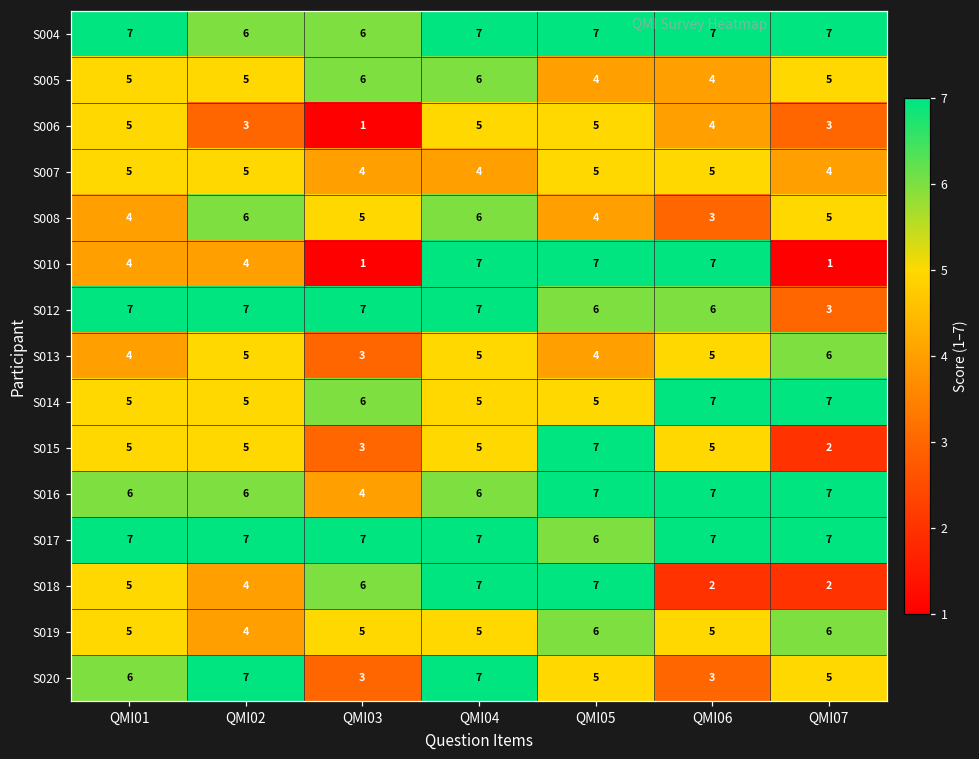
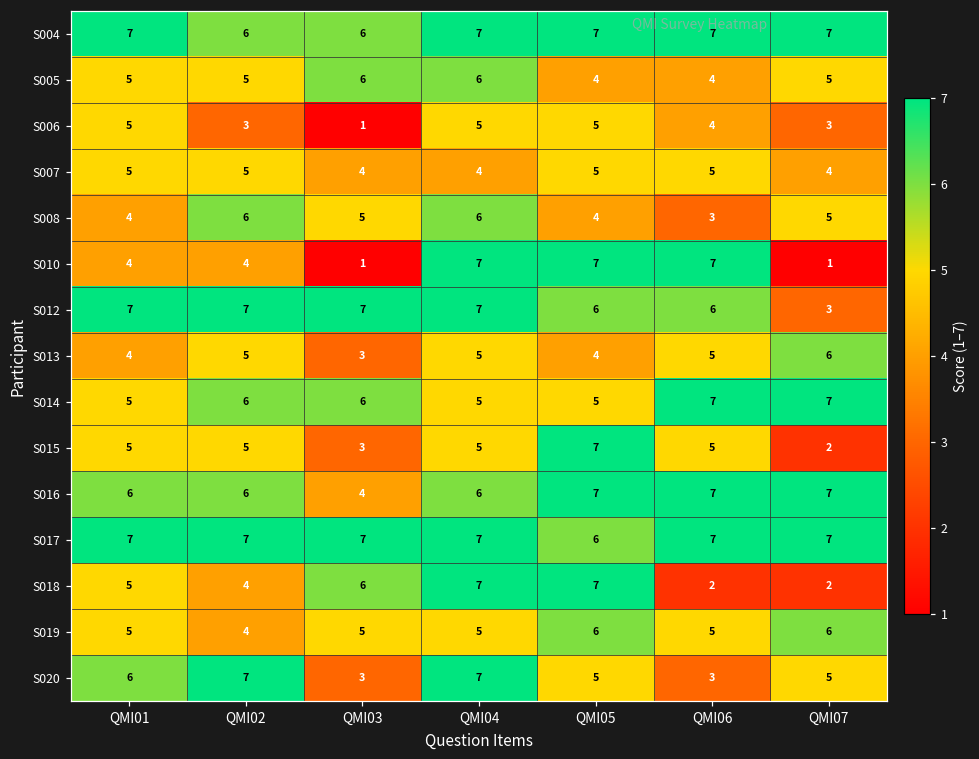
S014, QMI02: 5 -> 6
